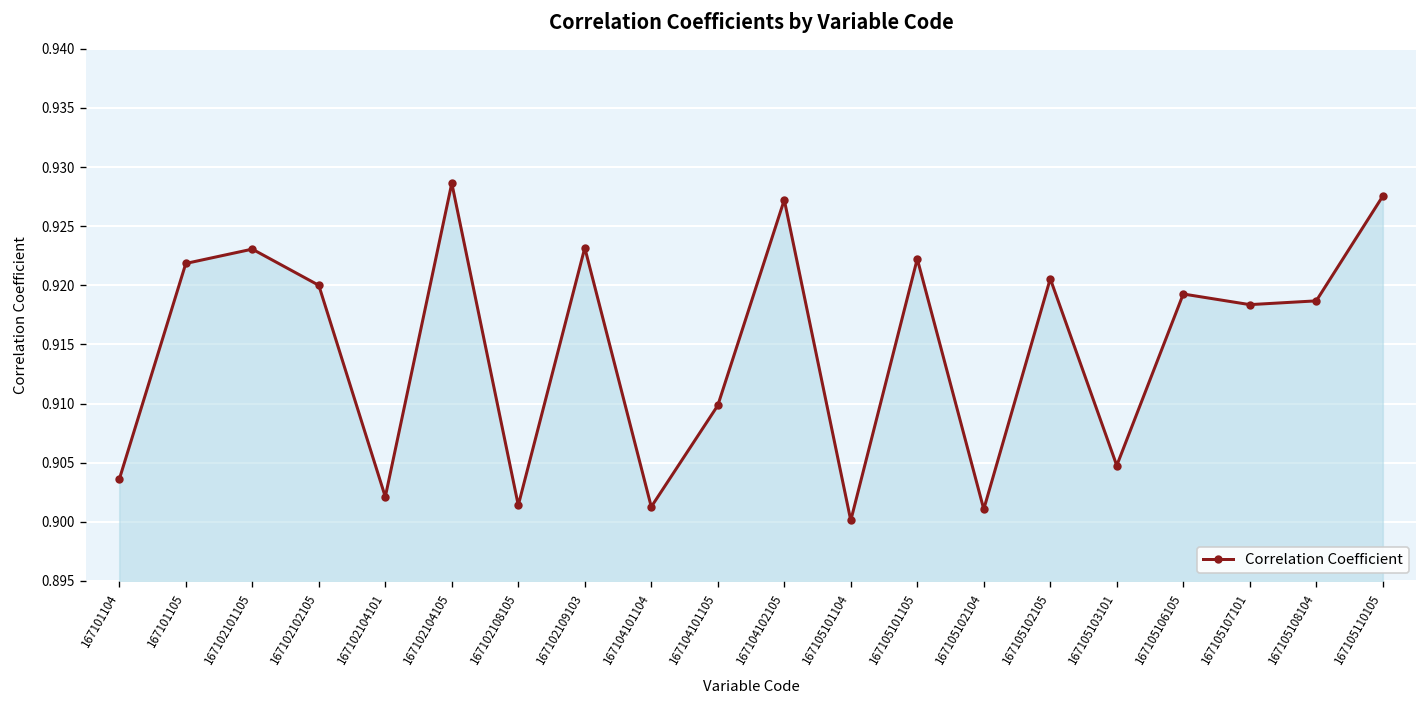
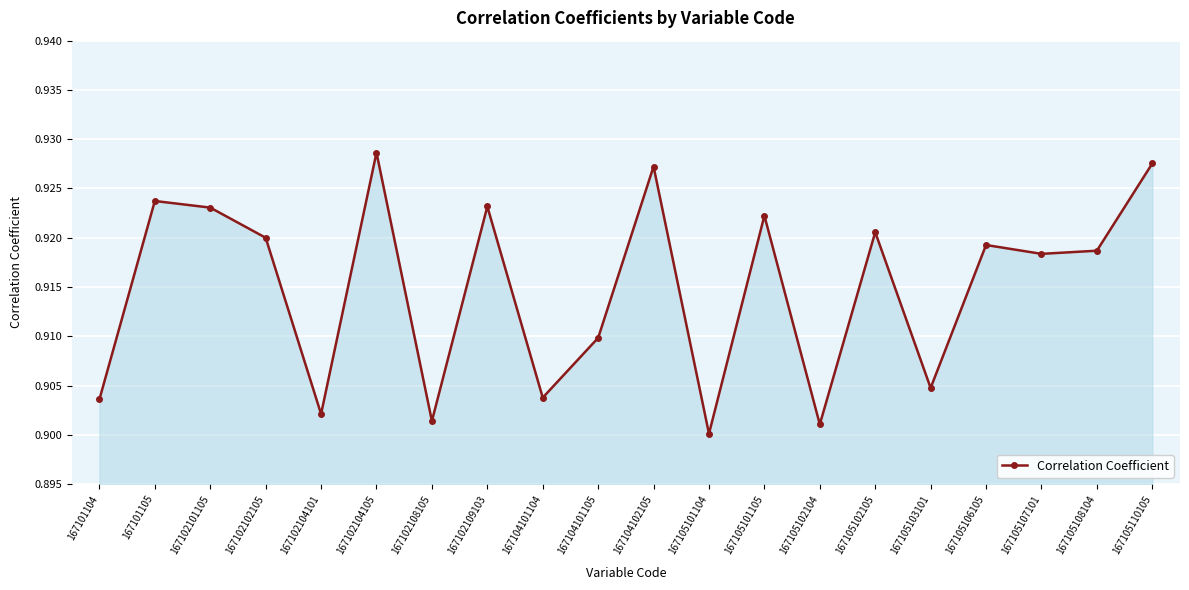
167101105: 0.922 -> 0.924
167104101104: 0.901 -> 0.904
